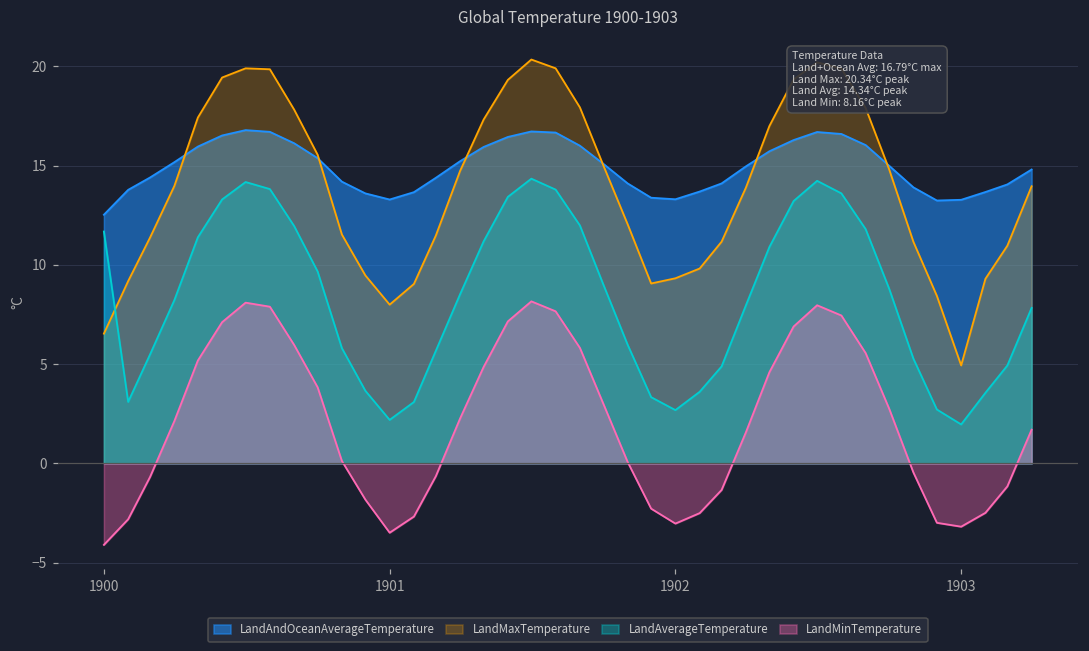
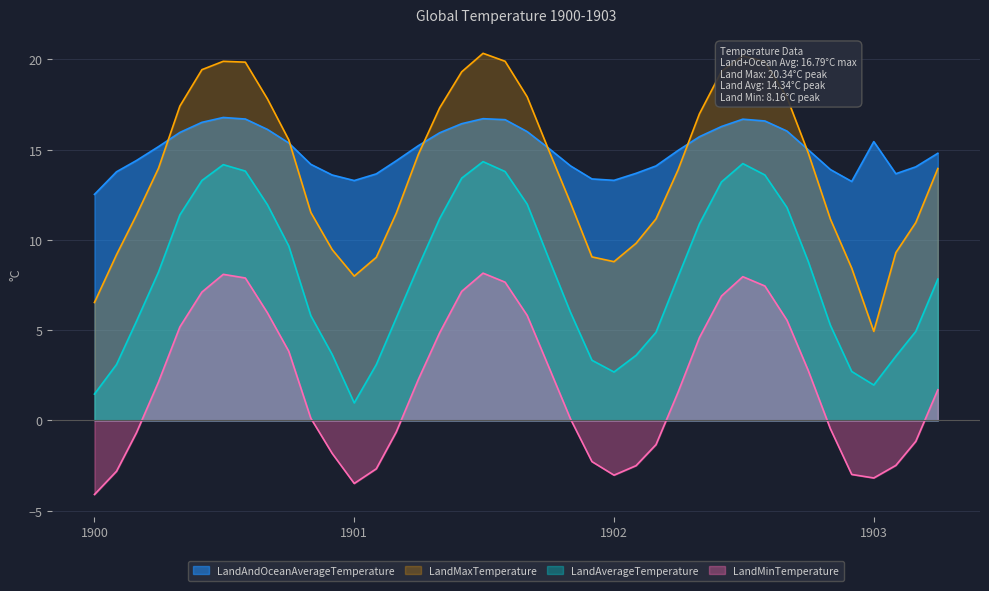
LandAverageTemperature, 1900: 11.7 -> 1.5
LandAverageTemperature, 1901: 2.2 -> 1.0
LandMaxTemperature, 1902: 9.3 -> 8.8
LandAndOceanAverageTemperature, 1903: 13.3 -> 15.4
